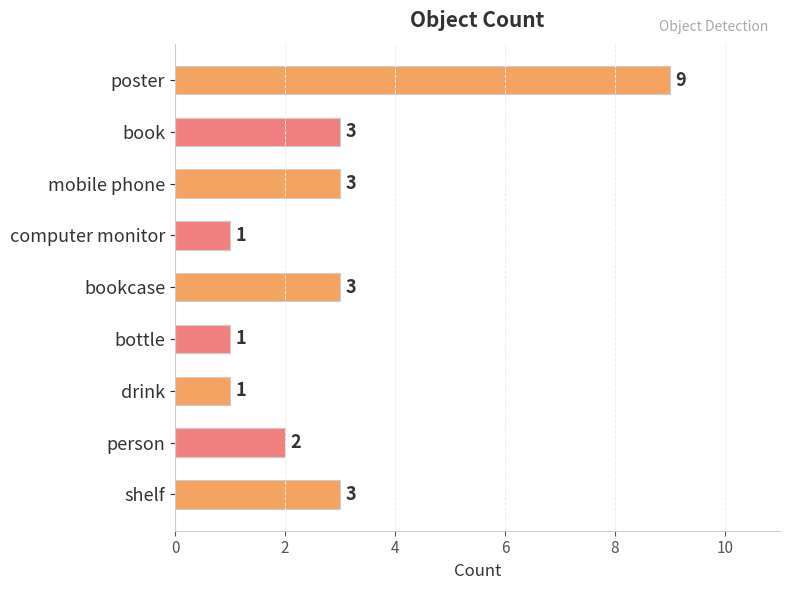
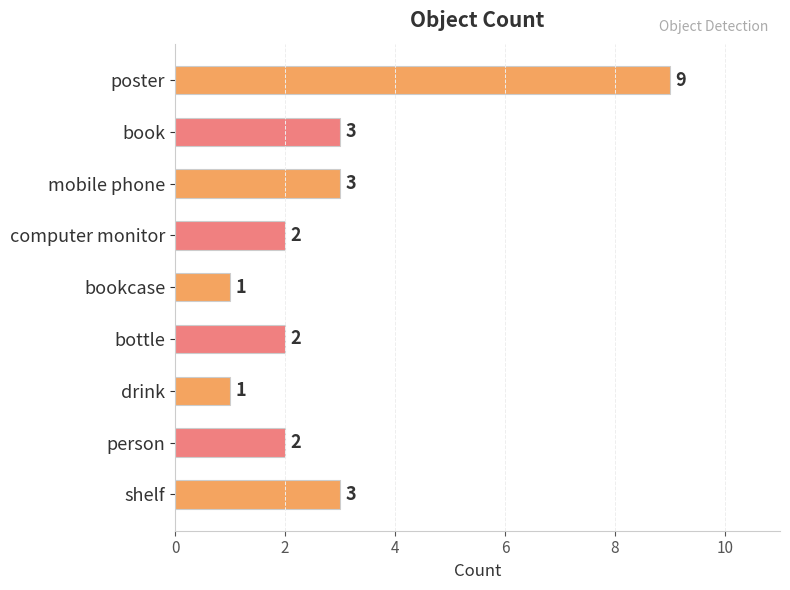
computer monitor: 1 -> 2
bookcase: 3 -> 1
bottle: 1 -> 2
